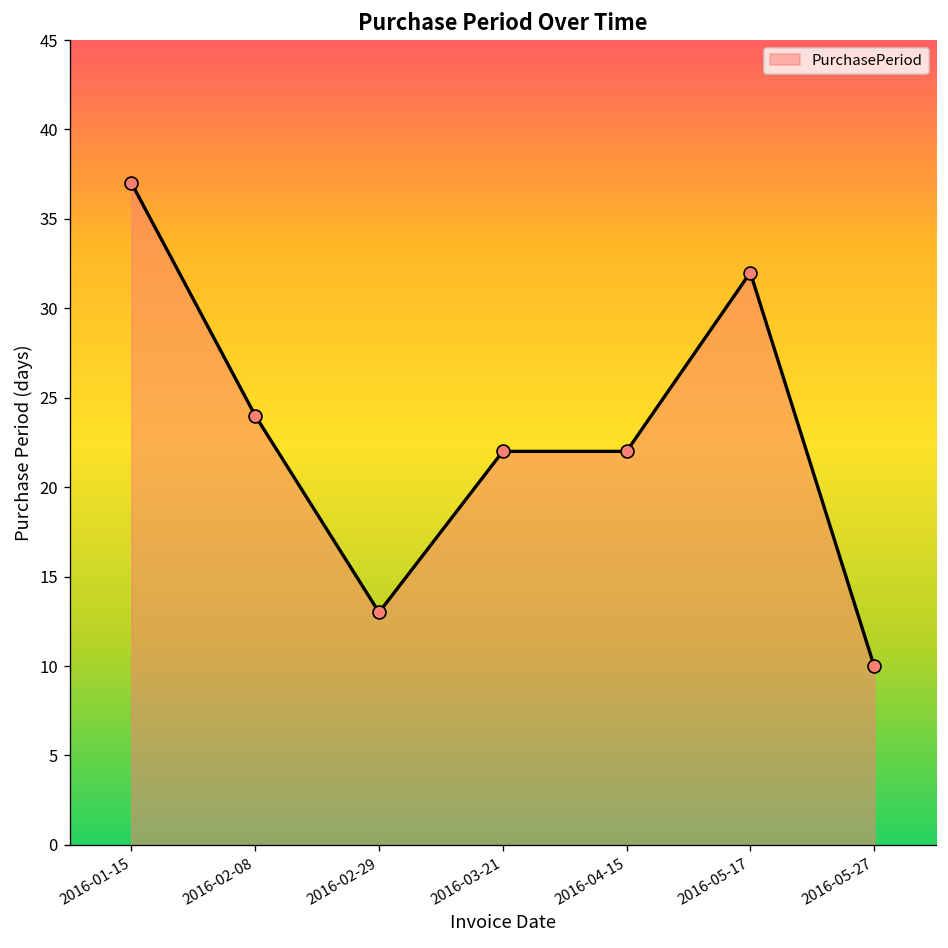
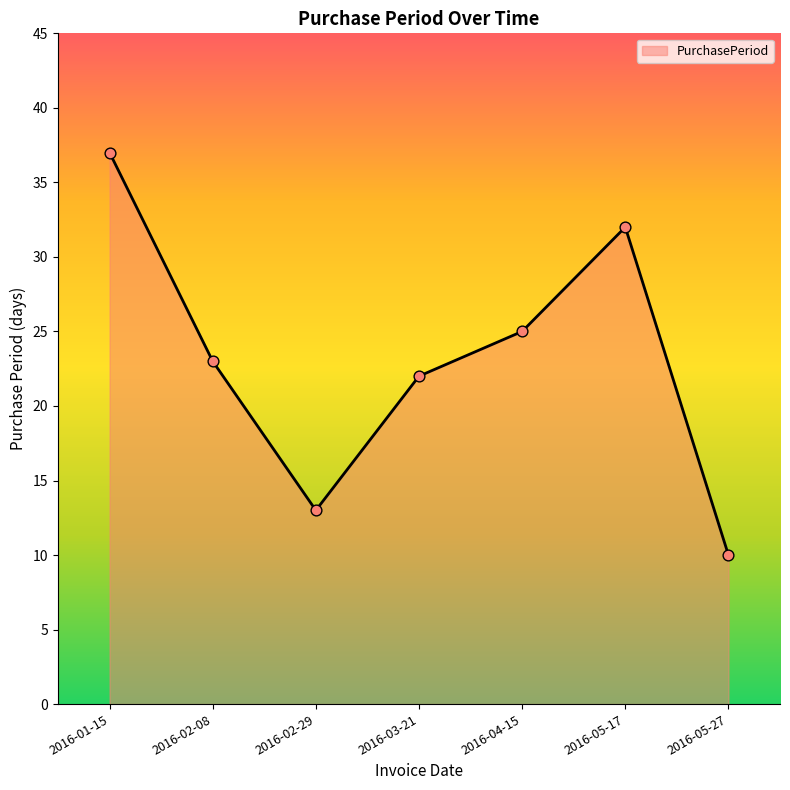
2016-02-08: 24 -> 23
2016-04-15: 22 -> 25
